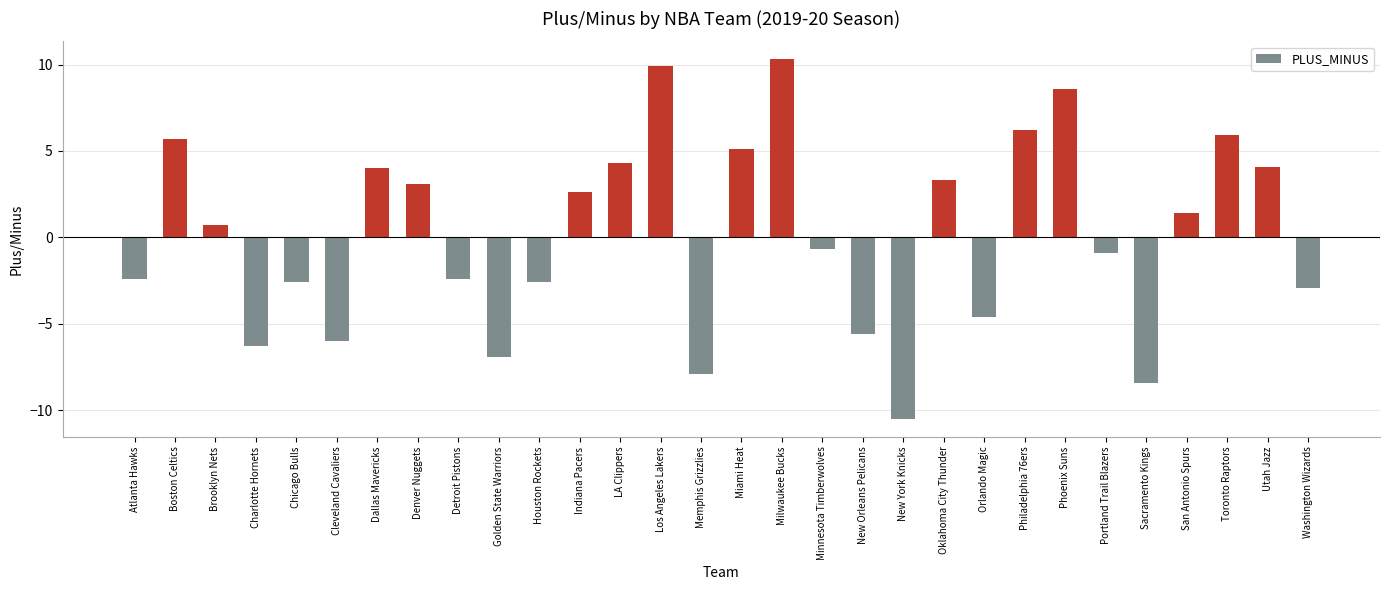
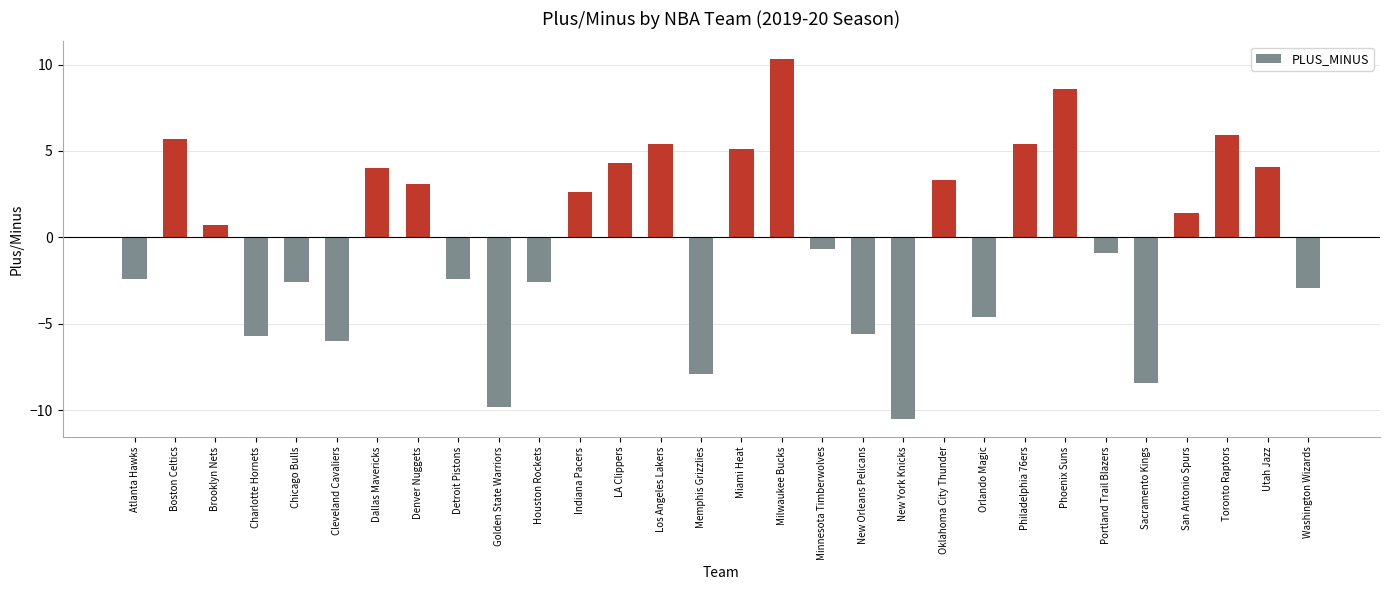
Charlotte Hornets: -6.3 -> -5.7
Golden State Warriors: -6.9 -> -9.8
Los Angeles Lakers: 9.9 -> 5.4
Philadelphia 76ers: 6.2 -> 5.4
